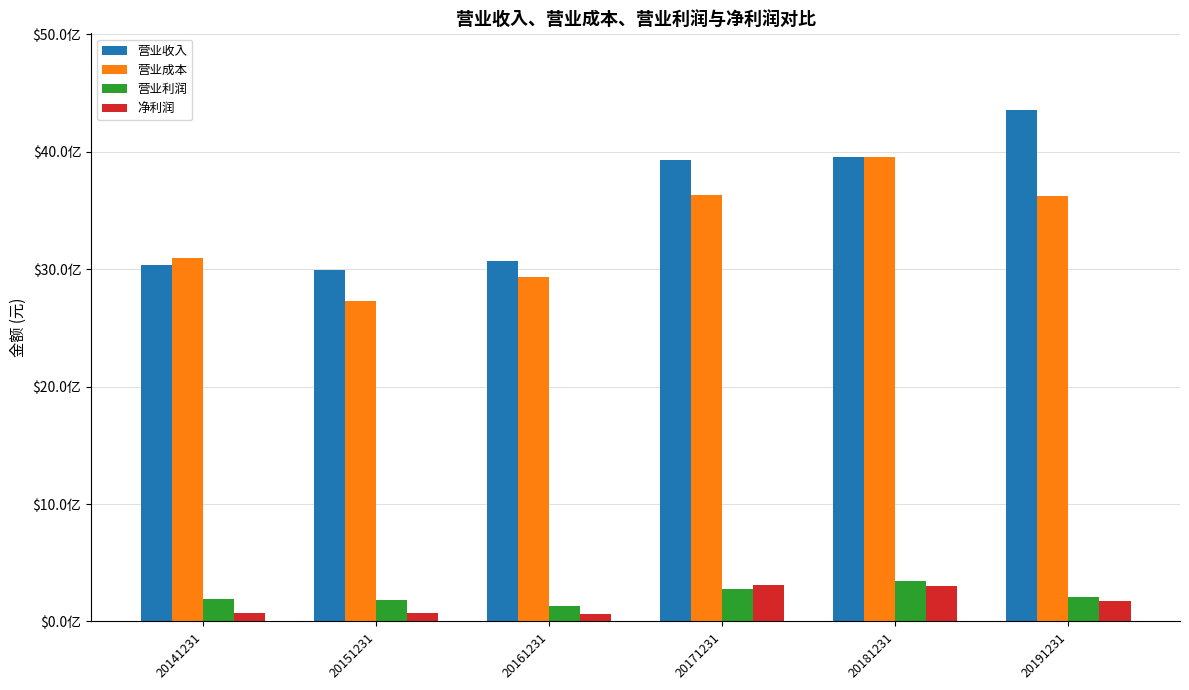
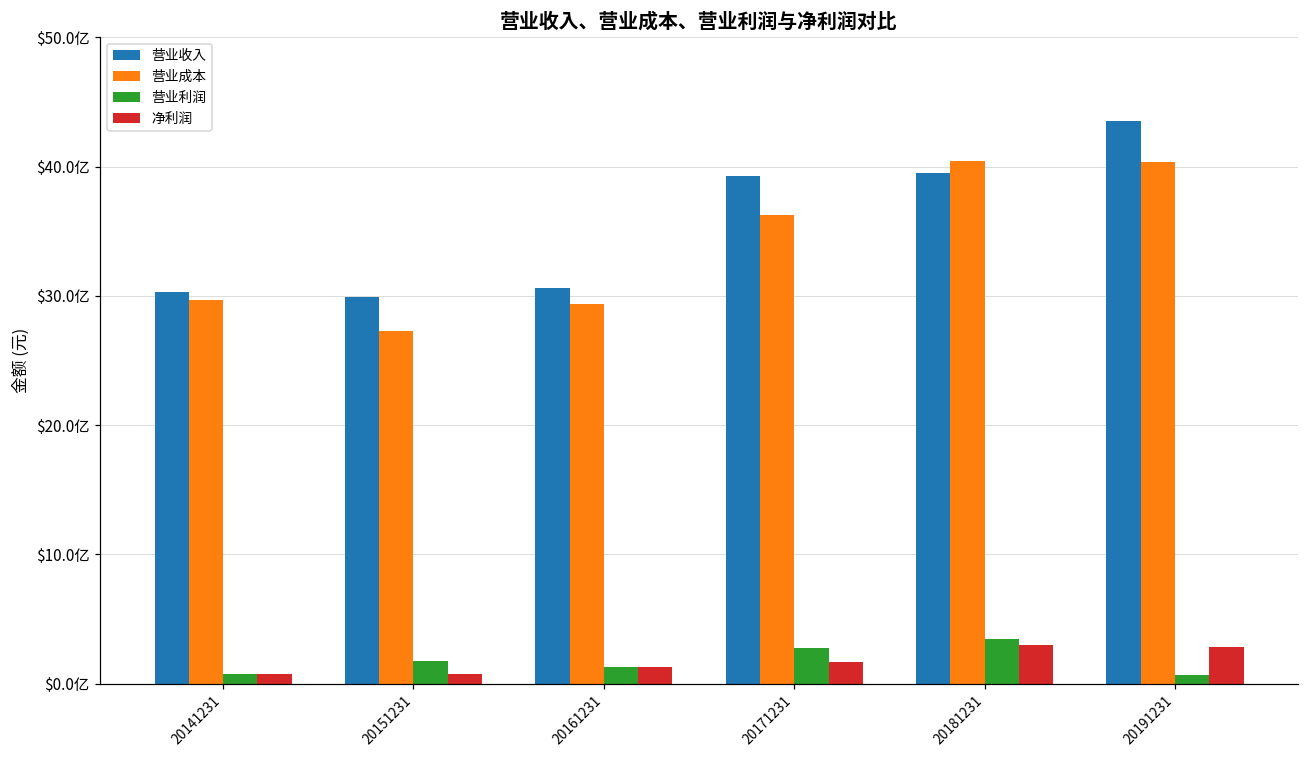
营业成本, 20141231: $30.9亿 -> $29.7亿
营业利润, 20141231: $1.9亿 -> $0.7亿
净利润, 20161231: $0.6亿 -> $1.3亿
净利润, 20171231: $3.1亿 -> $1.7亿
营业成本, 20181231: $39.6亿 -> $40.5亿
营业成本, 20191231: $36.2亿 -> $40.3亿
营业利润, 20191231: $2.1亿 -> $0.7亿
净利润, 20191231: $1.8亿 -> $2.8亿
